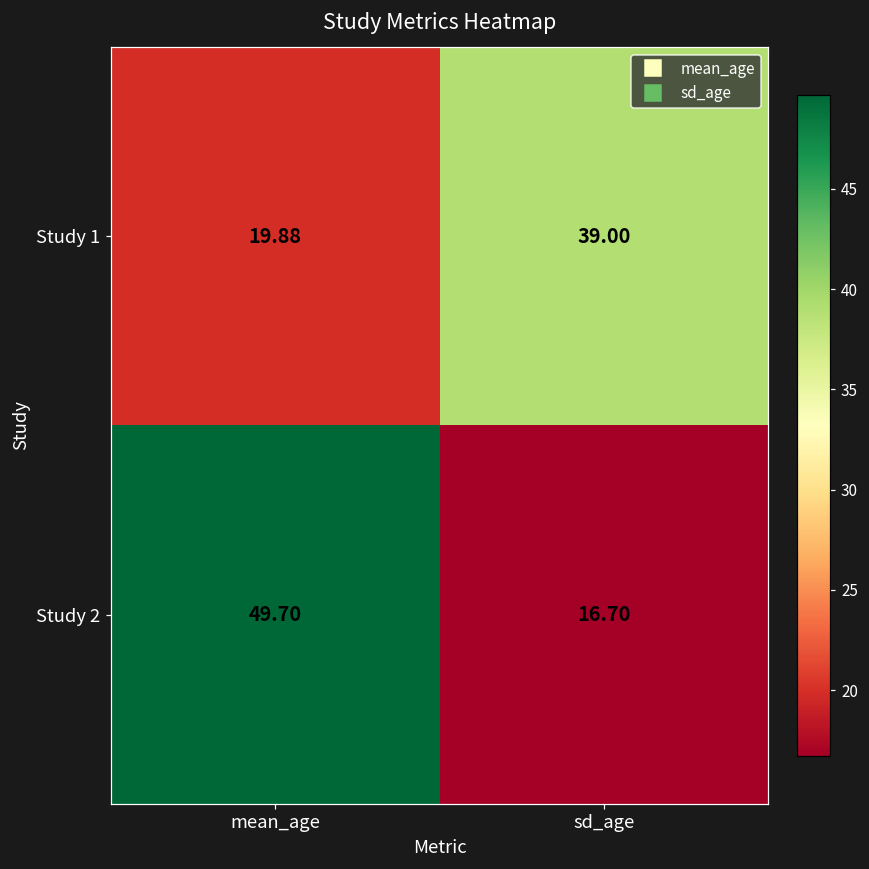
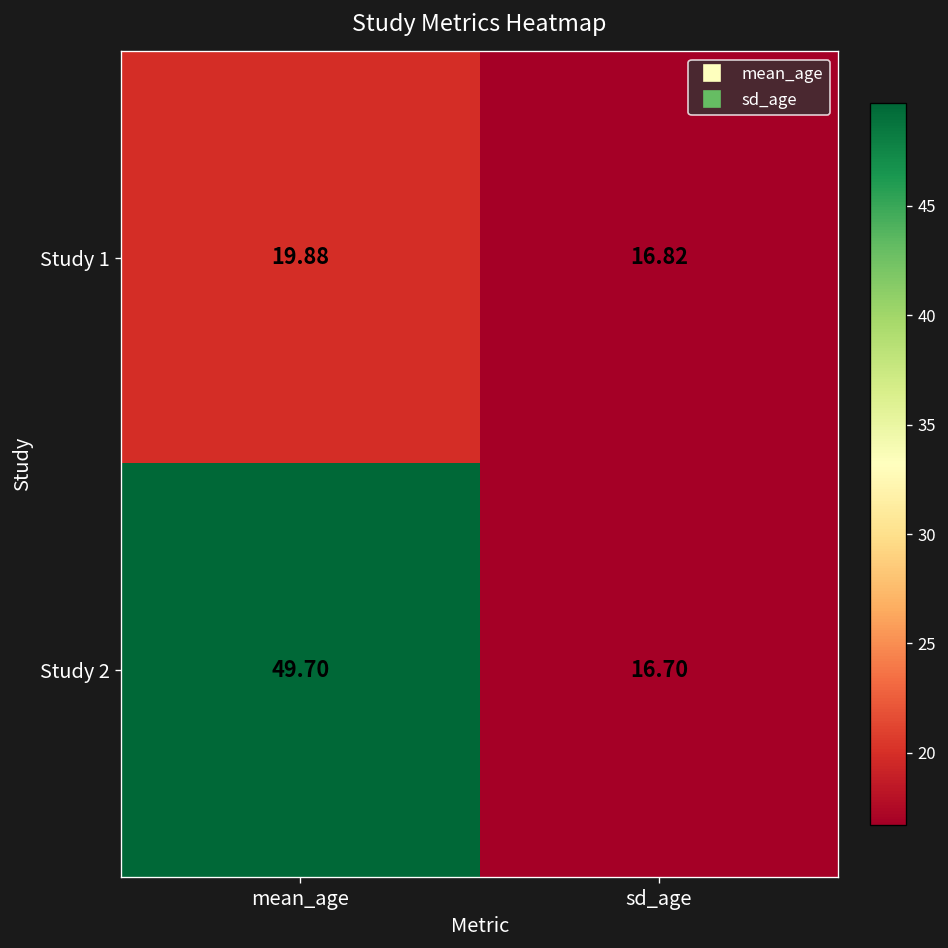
Study 1, sd_age: 39.00 -> 16.82
